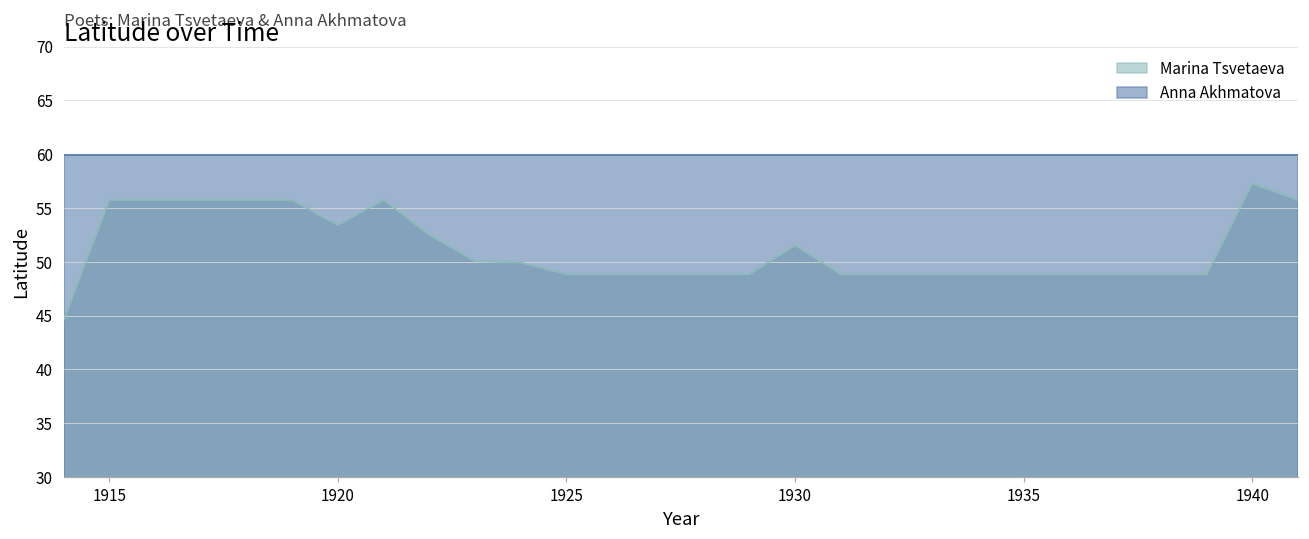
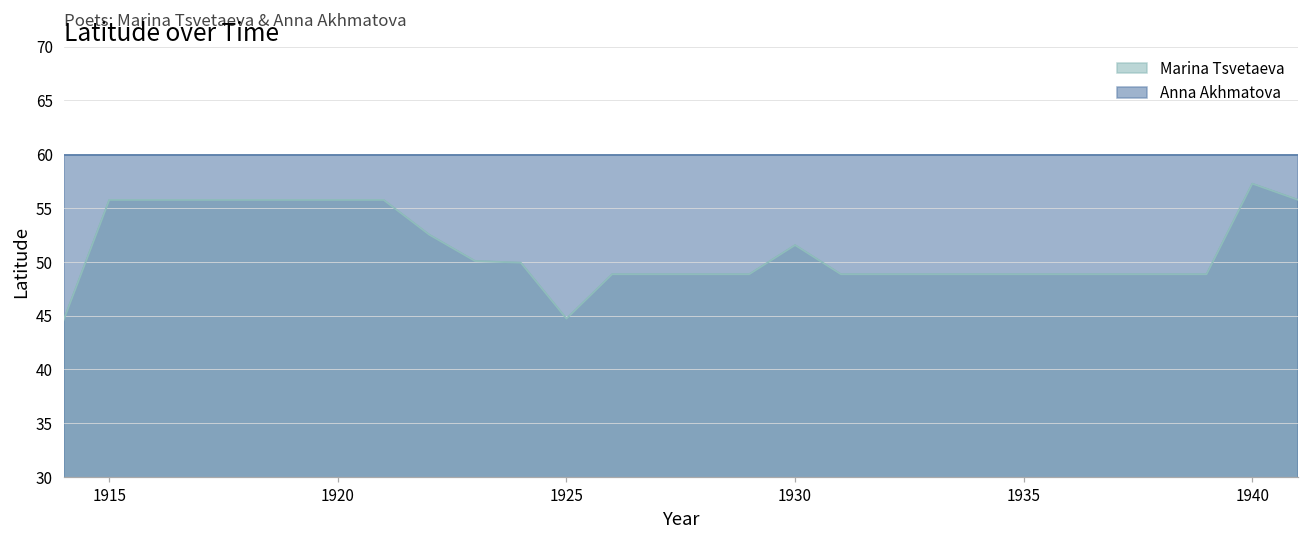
Marina Tsvetaeva, 1920: 53 -> 56
Marina Tsvetaeva, 1925: 49 -> 45
